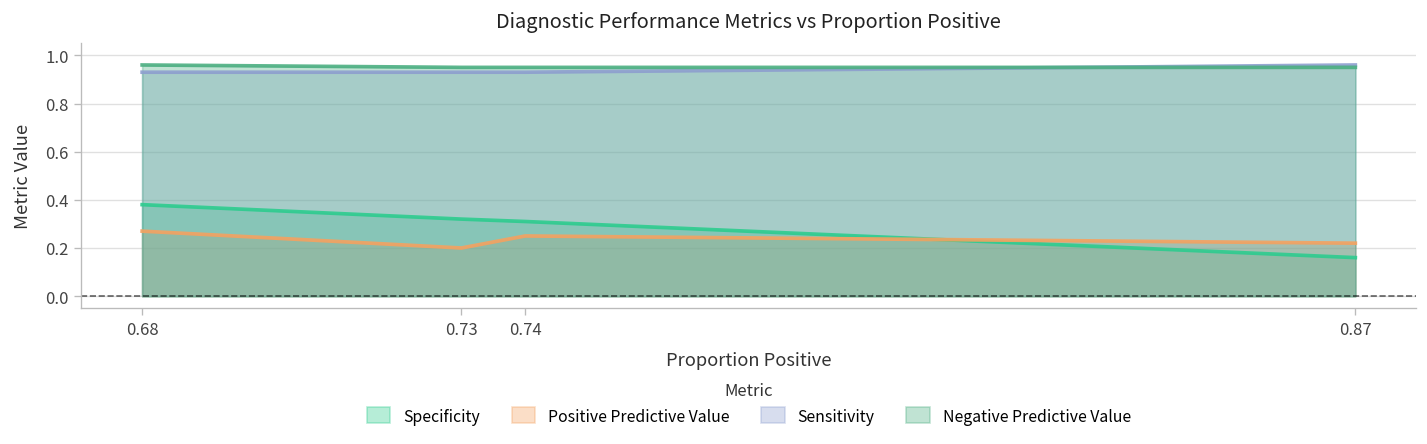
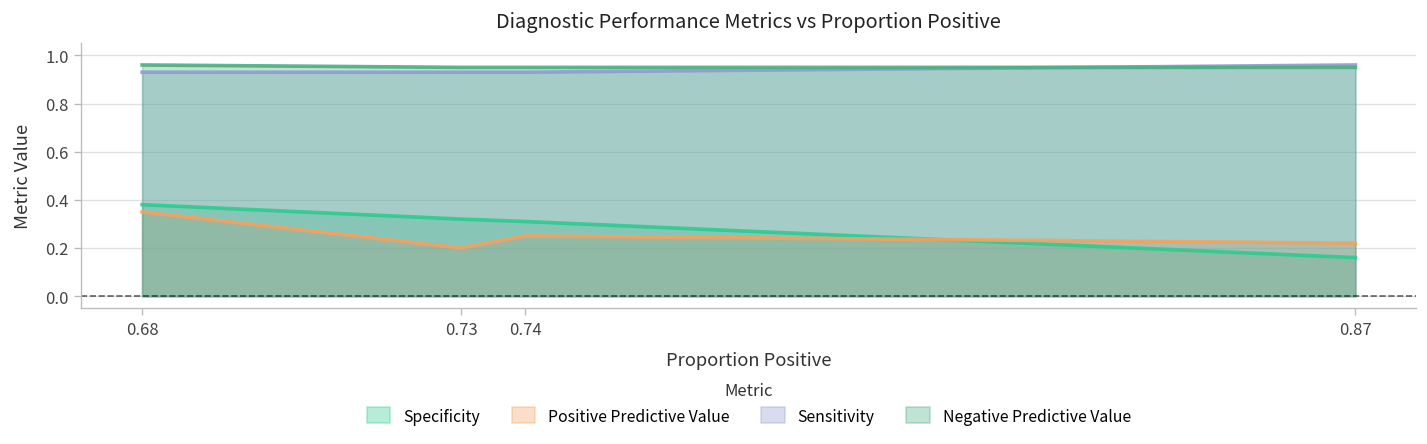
Positive Predictive Value, 0.68: 0.27 -> 0.35
